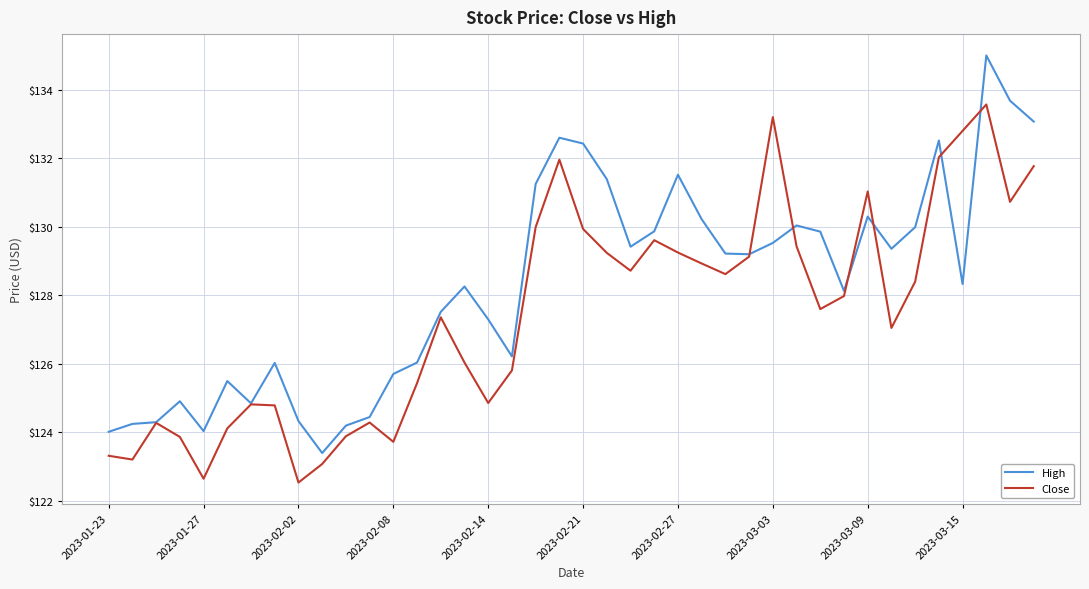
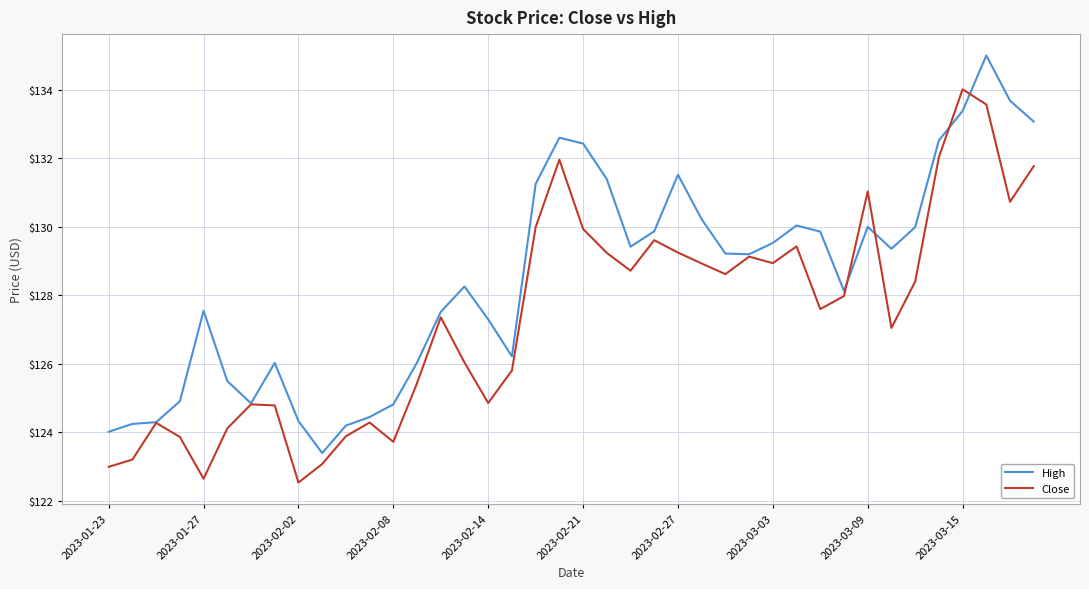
Close, 2023-01-23: $123.3 -> $123.0
High, 2023-01-27: $124.0 -> $127.5
High, 2023-02-08: $125.7 -> $124.8
Close, 2023-03-03: $133.2 -> $128.9
High, 2023-03-09: $130.3 -> $130.0
High, 2023-03-15: $128.3 -> $133.4
Close, 2023-03-15: $132.8 -> $134.0
